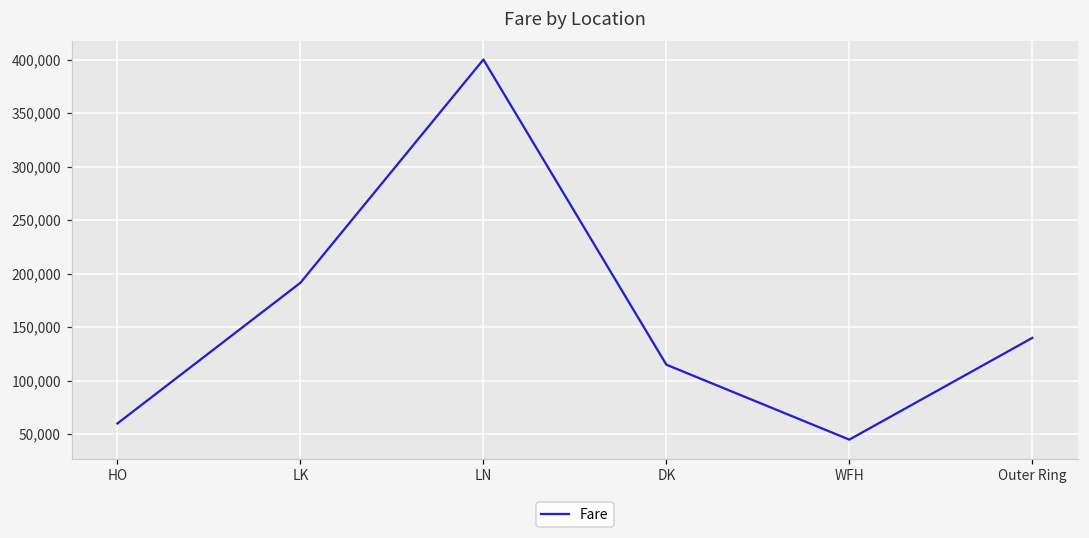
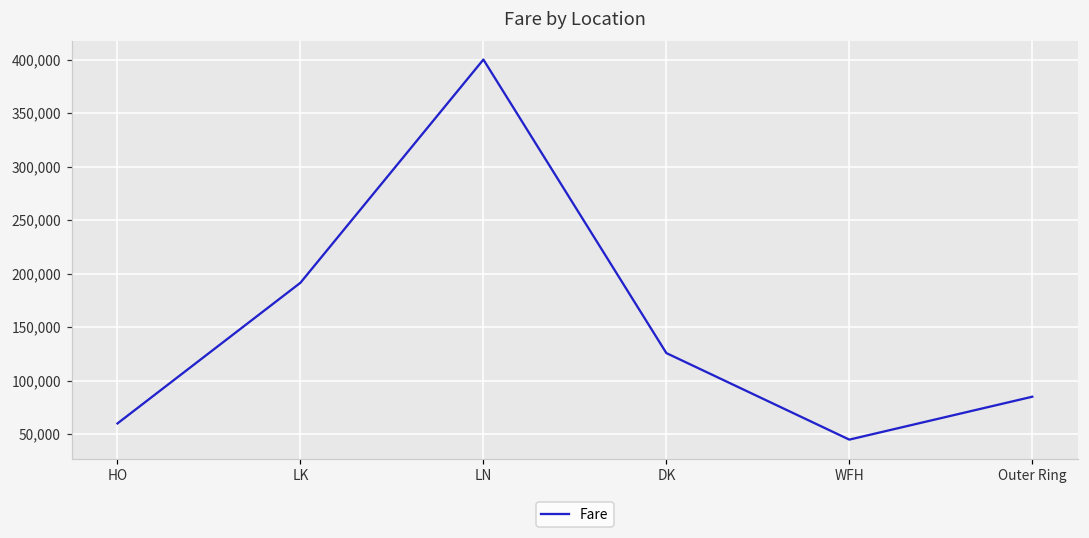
DK: 120,000 -> 130,000
Outer Ring: 140,000 -> 90,000
